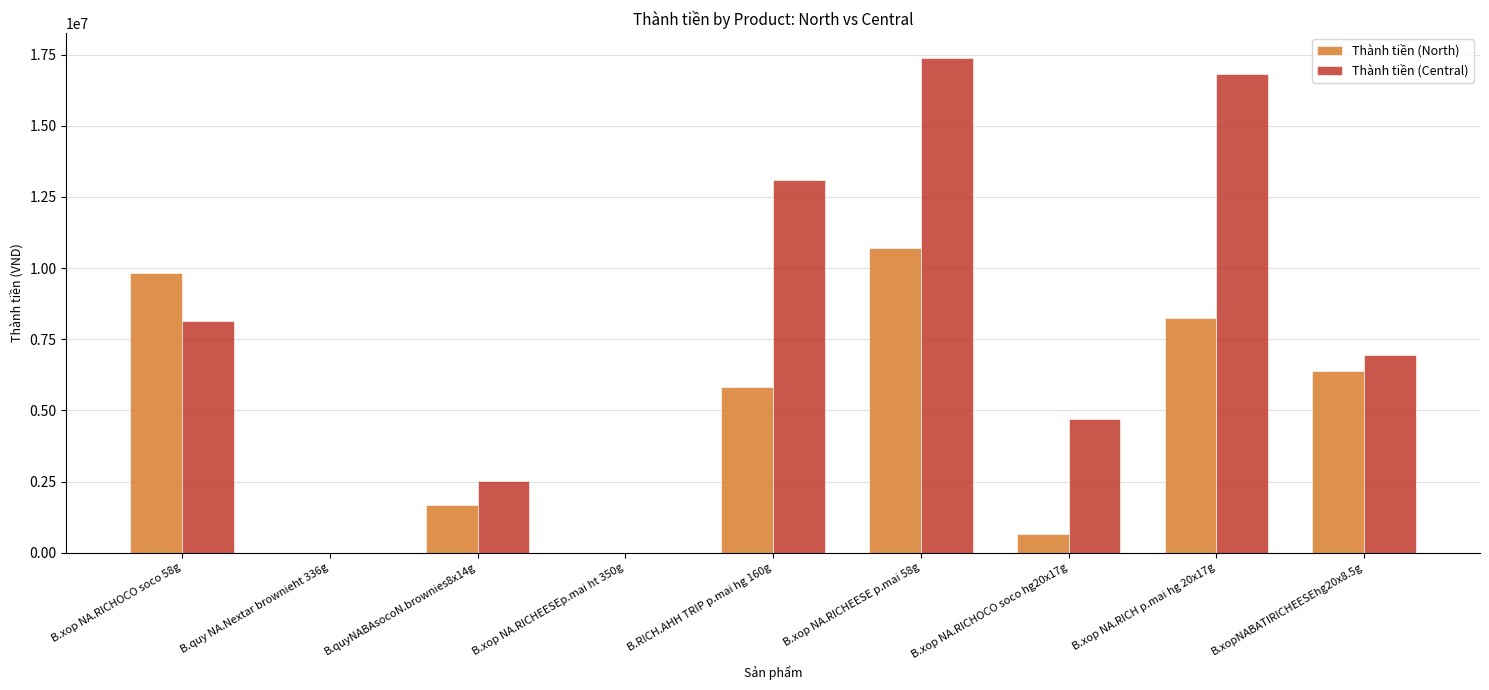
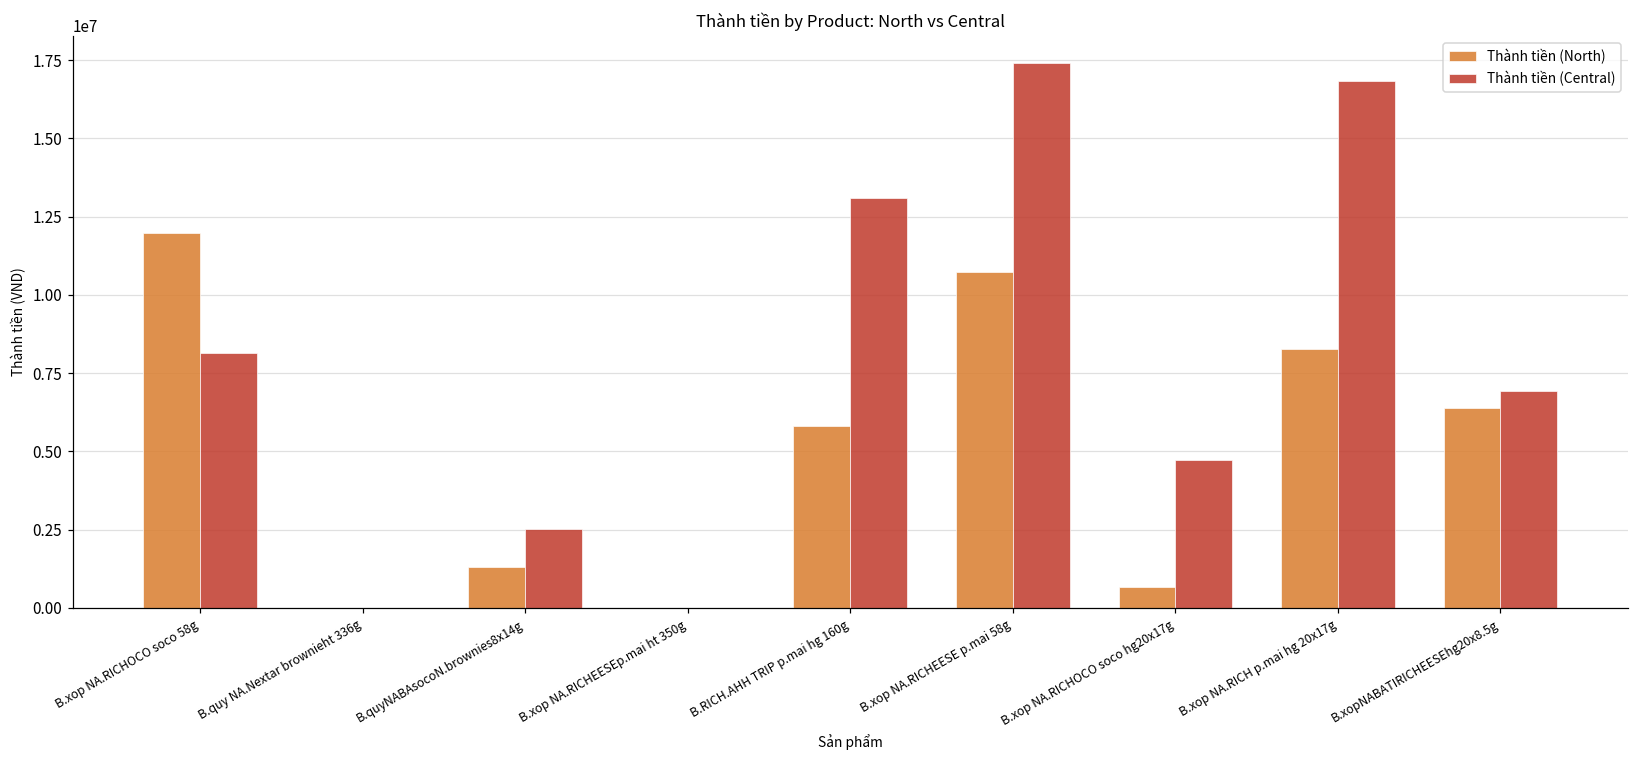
Thành tiền (North), B.xop NA.RICHOCO soco 58g: 9800000 -> 12000000
Thành tiền (North), B.quyNABAsocoN.brownies8x14g: 1700000 -> 1300000
